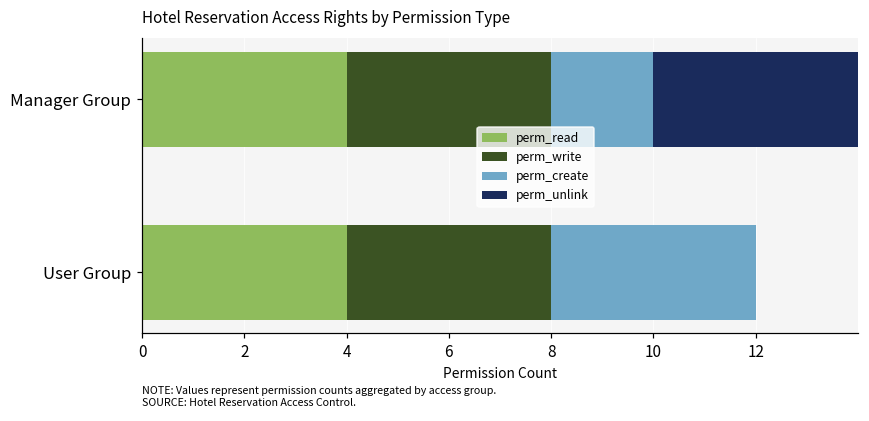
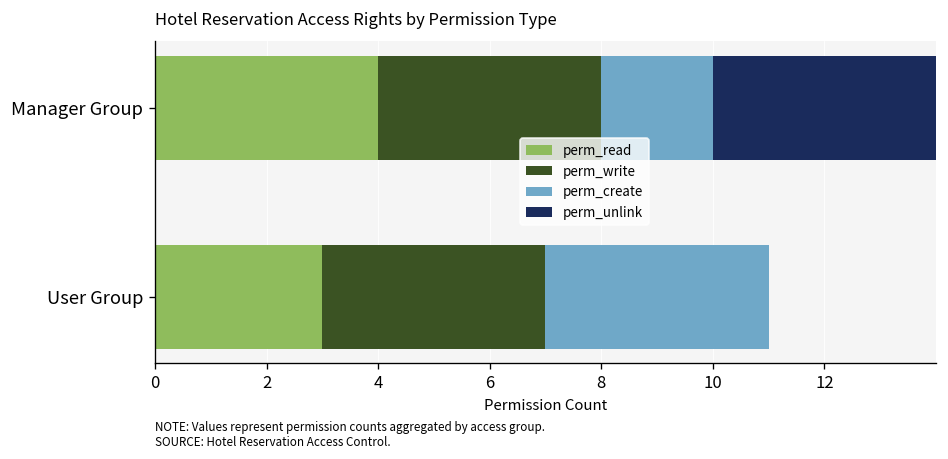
perm_read, User Group: 4 -> 3
